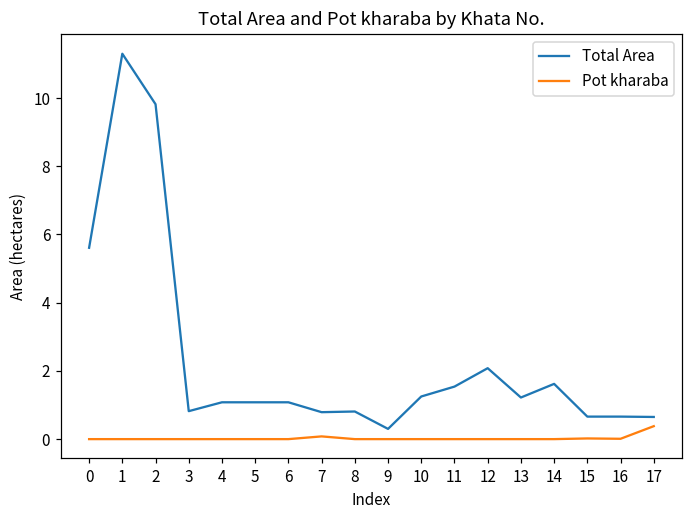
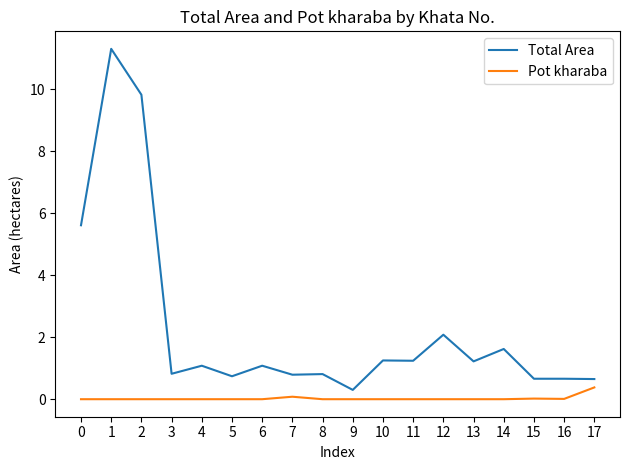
Total Area, 5: 1.1 -> 0.7
Total Area, 11: 1.5 -> 1.2
